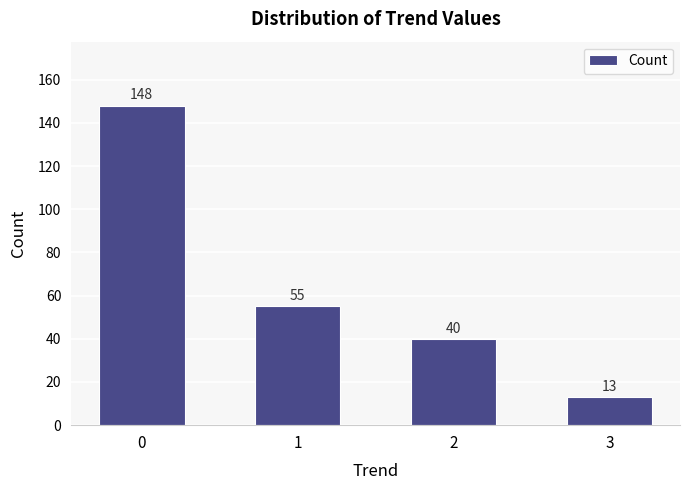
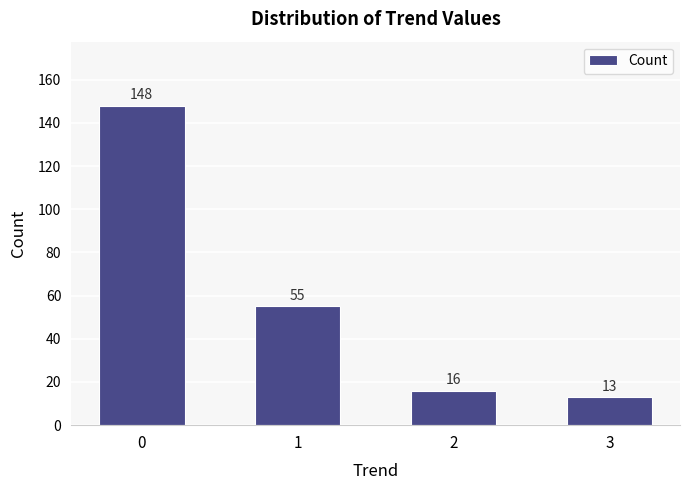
2: 40 -> 16
